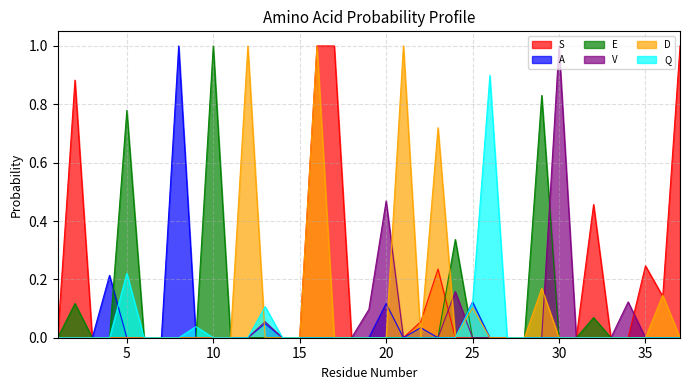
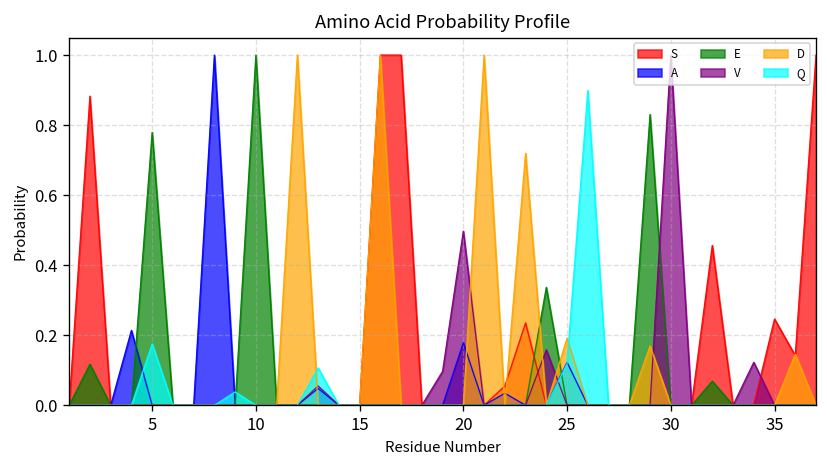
Q, 5: 0.22 -> 0.18
A, 20: 0.12 -> 0.18
V, 20: 0.47 -> 0.50
D, 25: 0.10 -> 0.19
